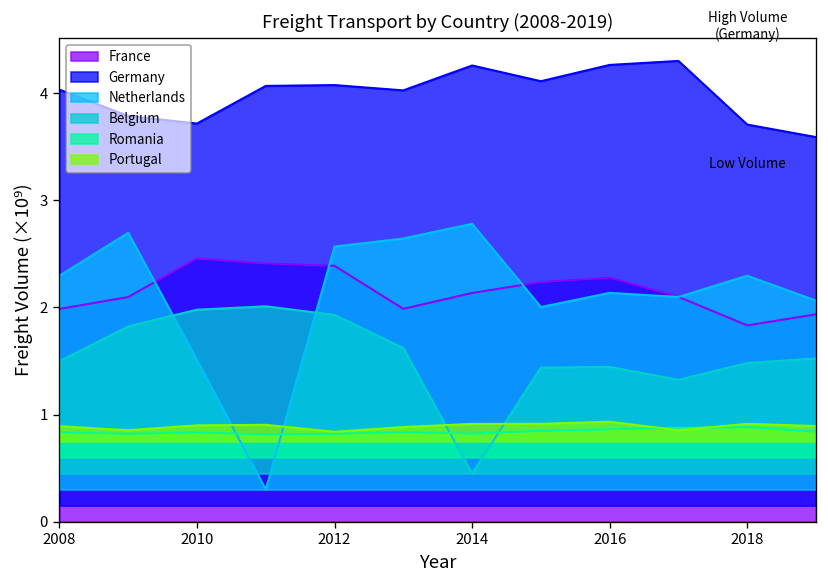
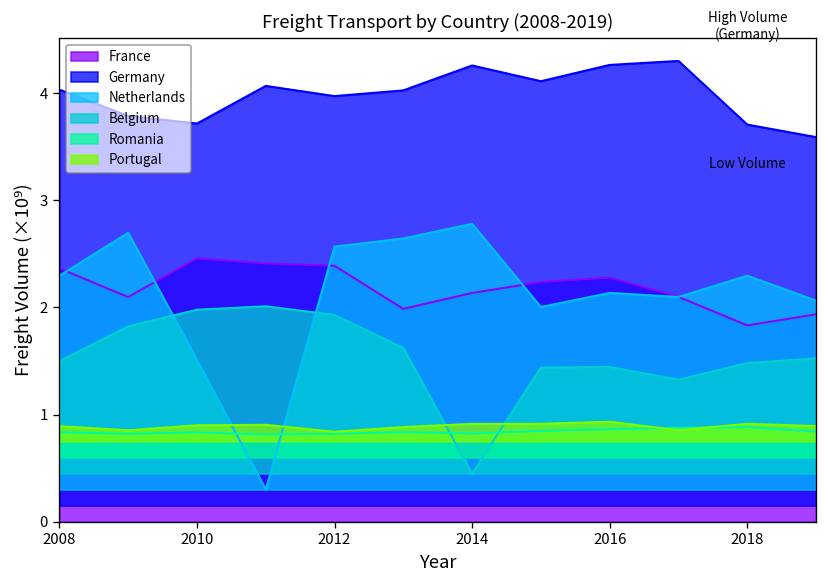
France, 2008: 2.0 -> 2.4
Germany, 2012: 4.1 -> 4.0
